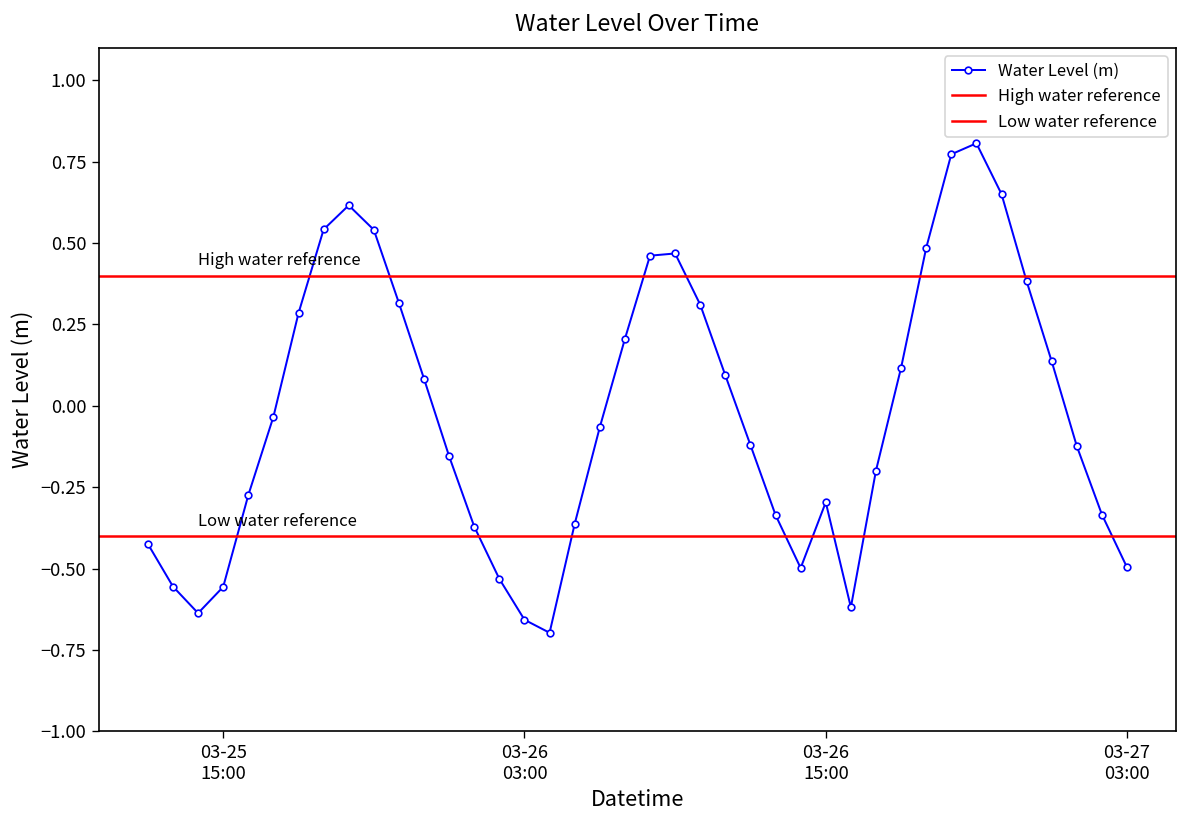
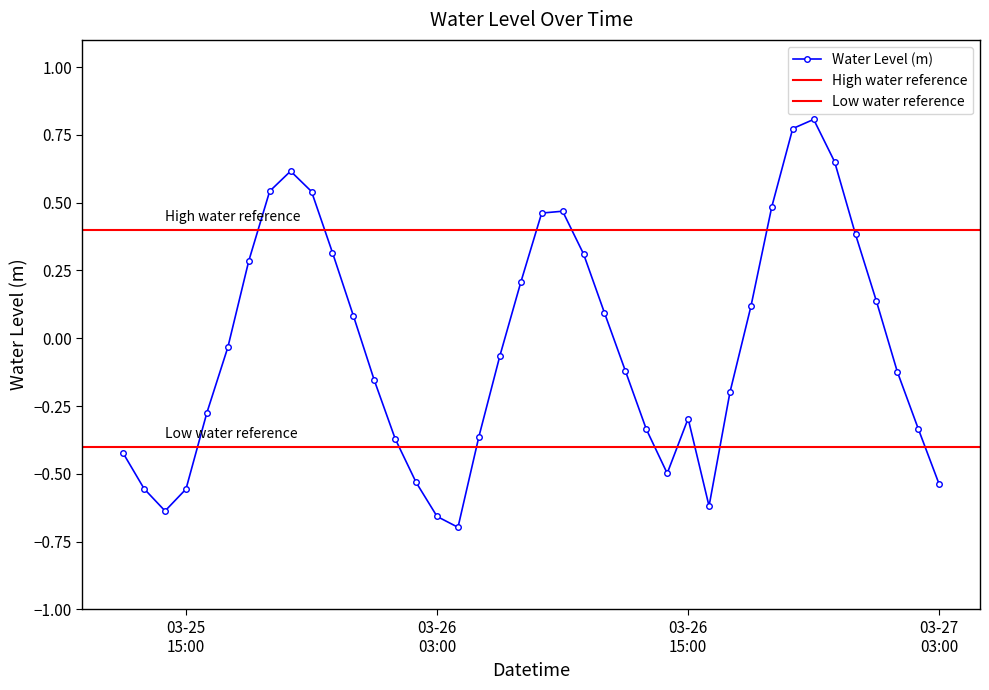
03-27 03:00: -0.50 -> -0.54
